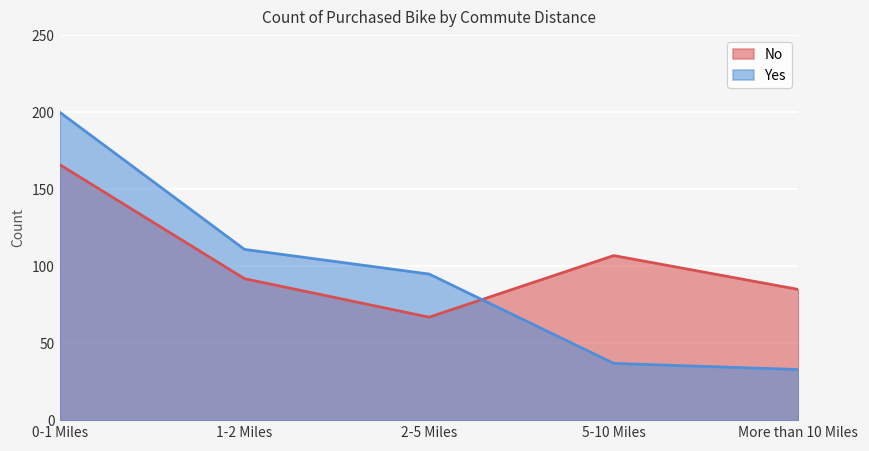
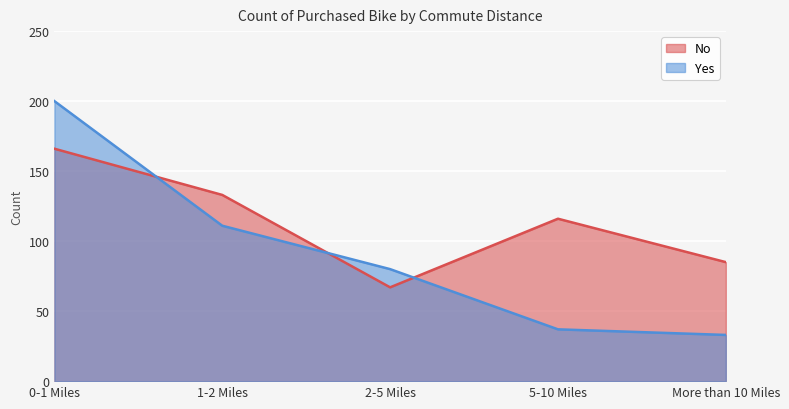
No, 1-2 Miles: 92 -> 133
Yes, 2-5 Miles: 95 -> 80
No, 5-10 Miles: 107 -> 116
